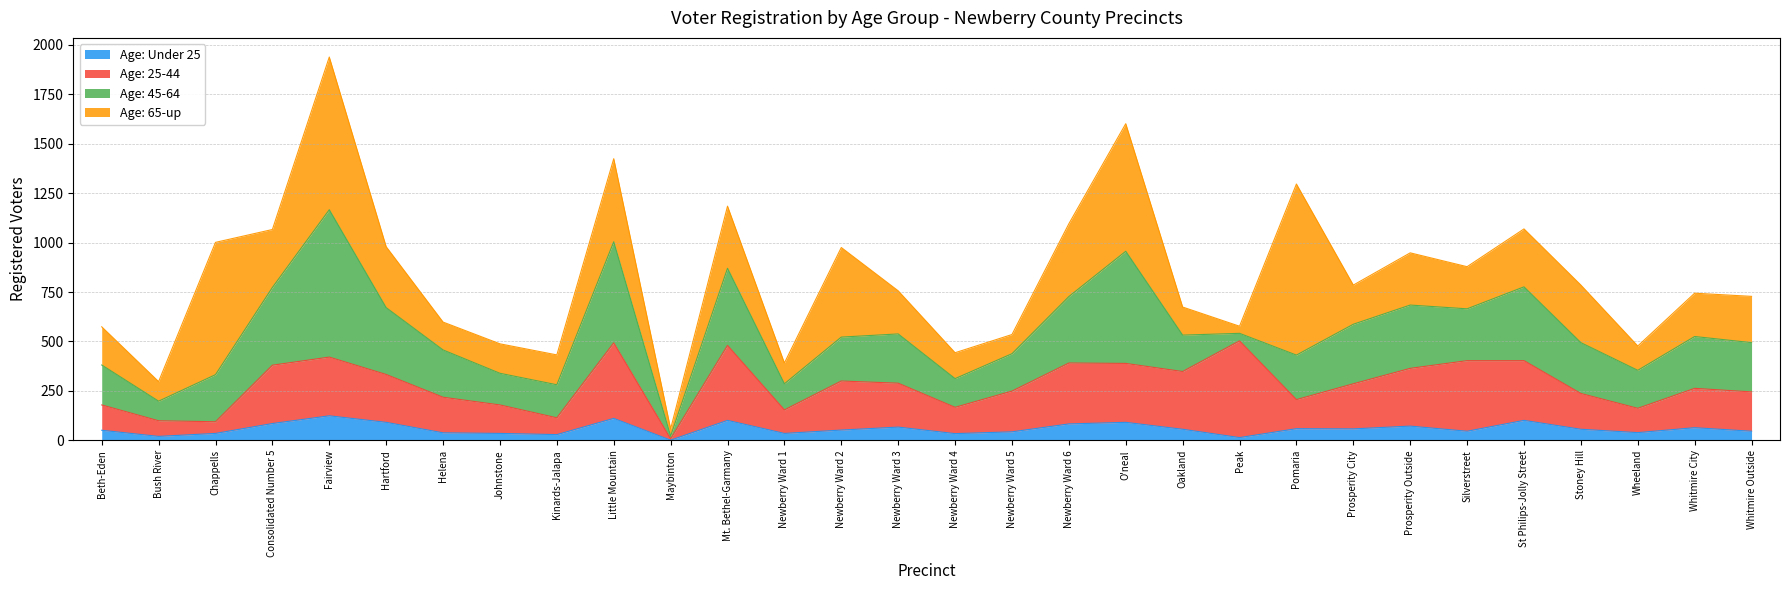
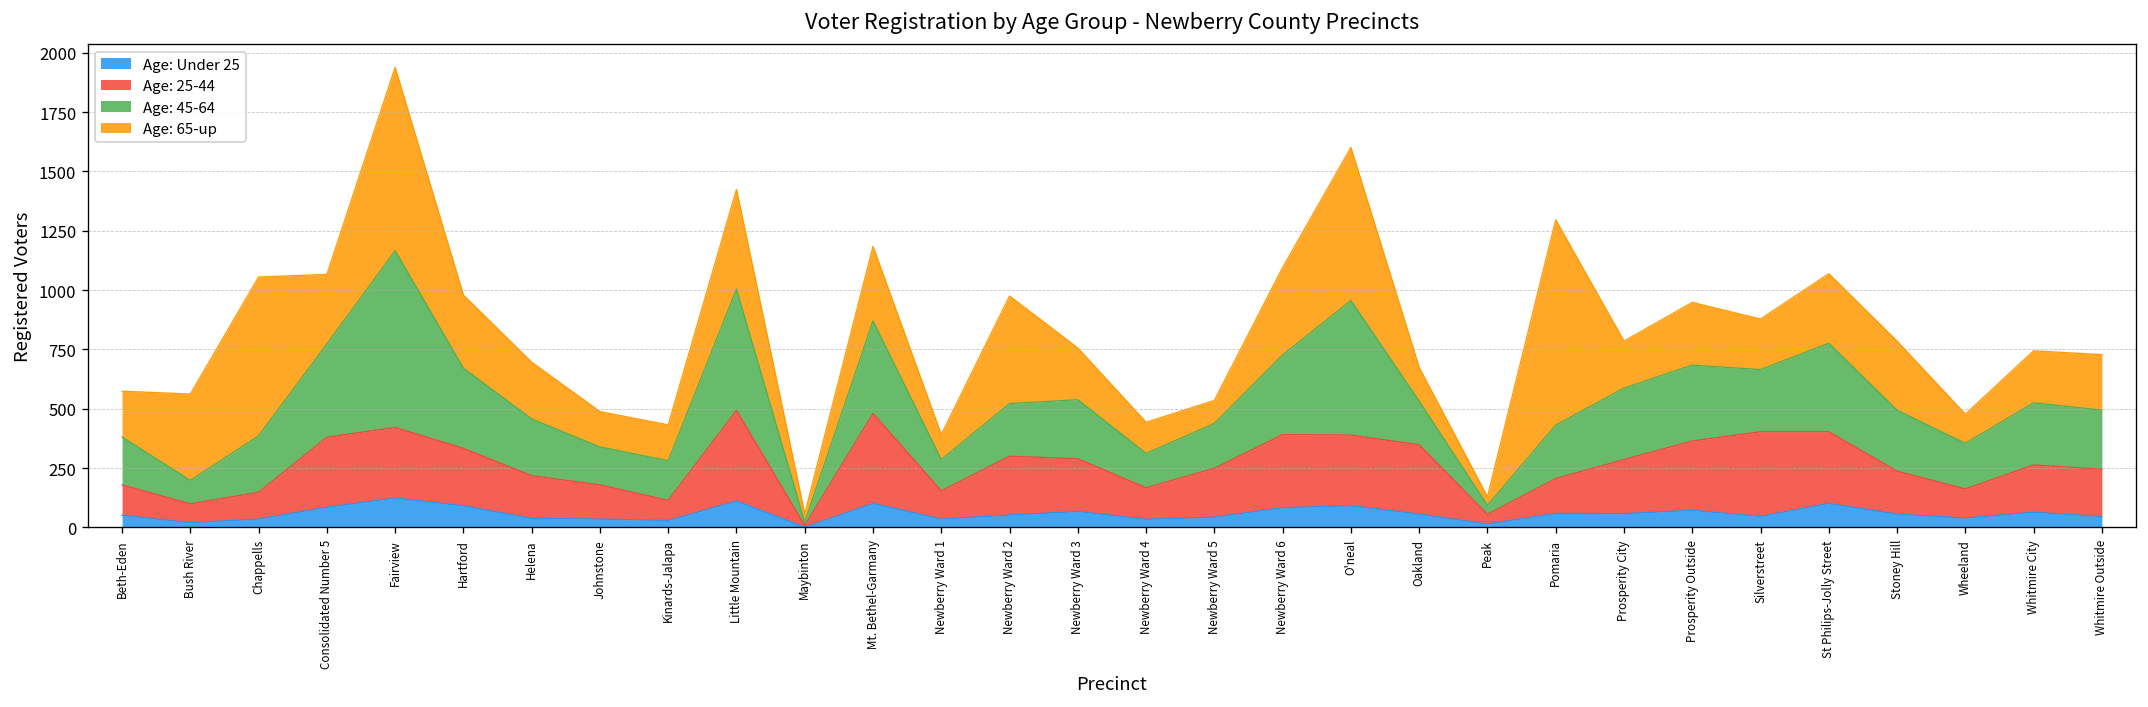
Age: 65-up, Bush River: 100 -> 360
Age: 25-44, Chappells: 60 -> 110
Age: 65-up, Helena: 140 -> 240
Age: 25-44, Peak: 490 -> 40
